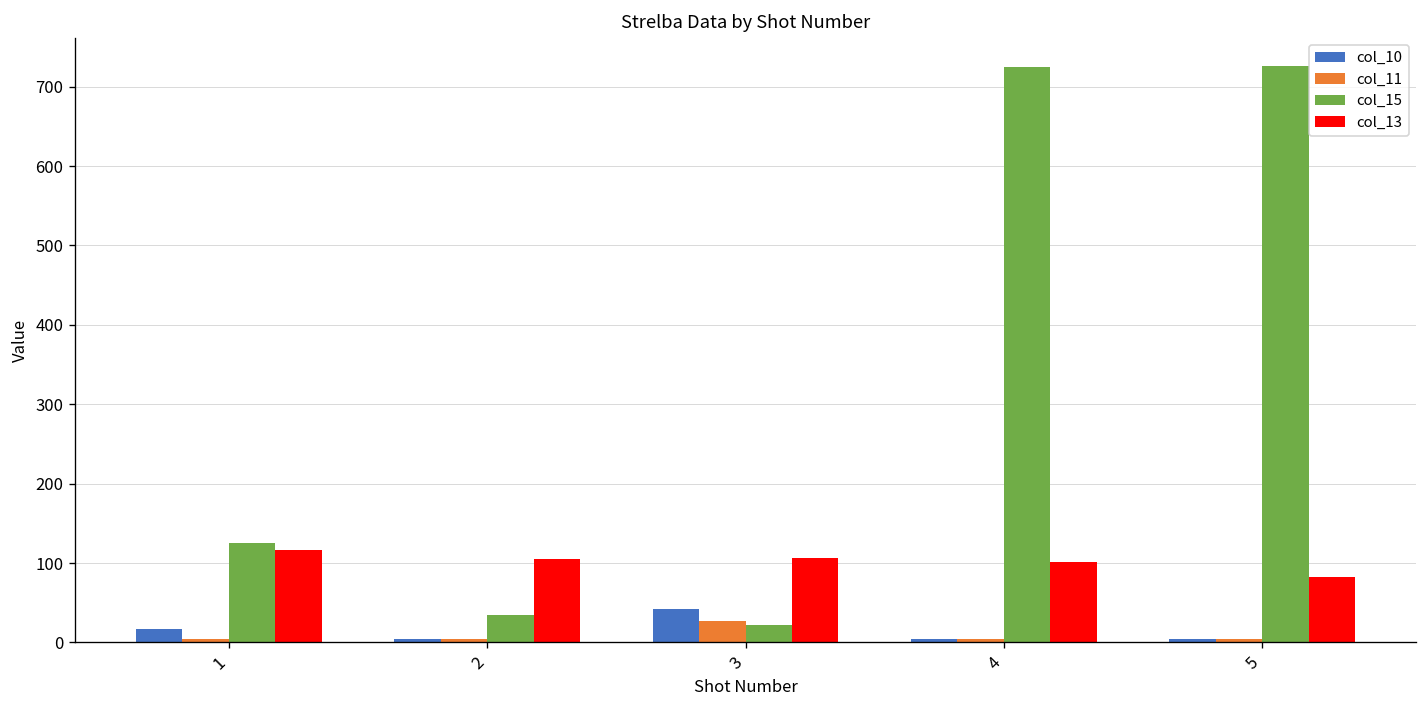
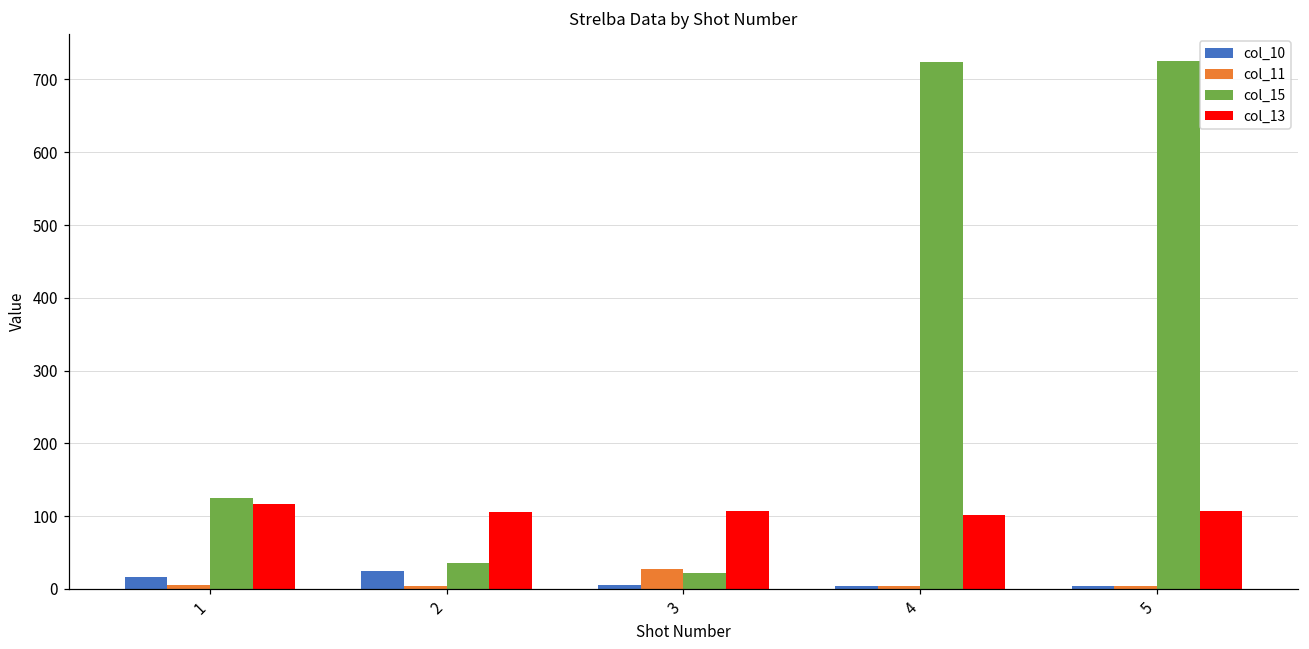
col_10, 2: 0 -> 30
col_10, 3: 40 -> 0
col_13, 5: 80 -> 110
